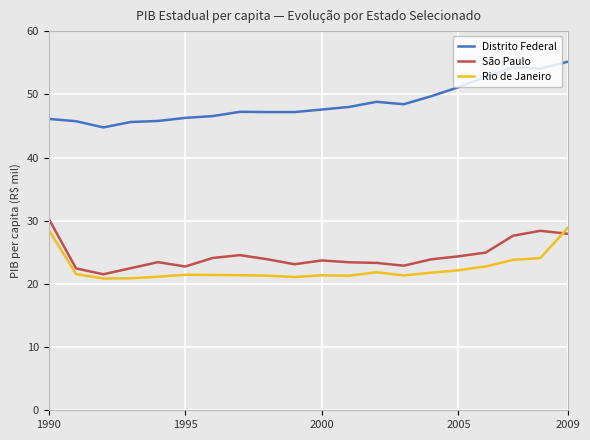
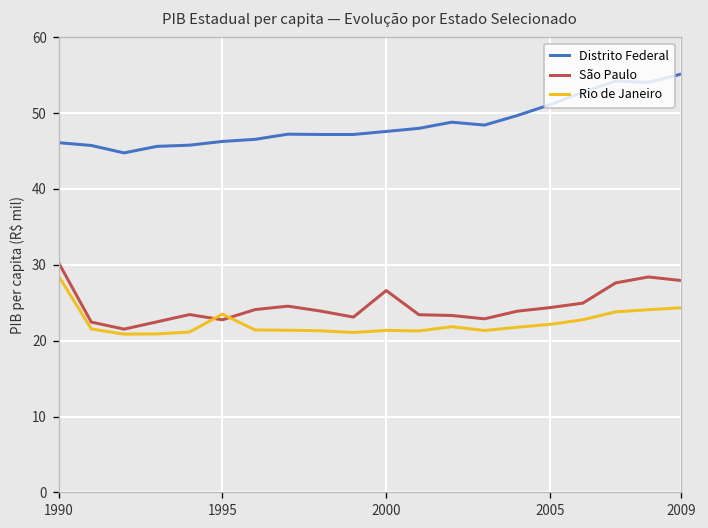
Rio de Janeiro, 1995: 21 -> 24
São Paulo, 2000: 24 -> 27
Rio de Janeiro, 2009: 29 -> 24
